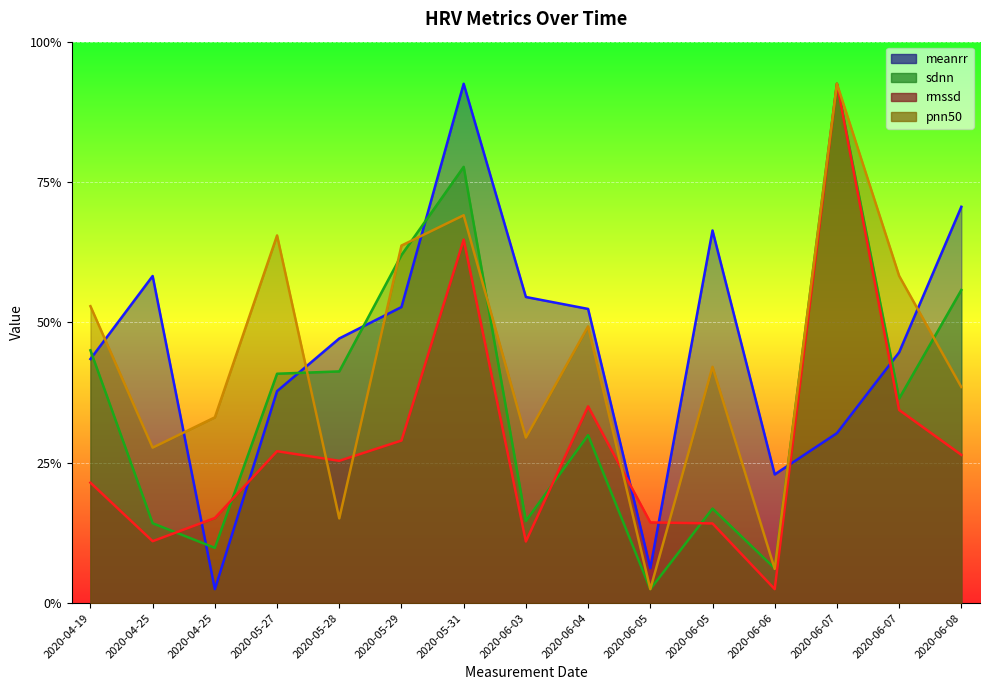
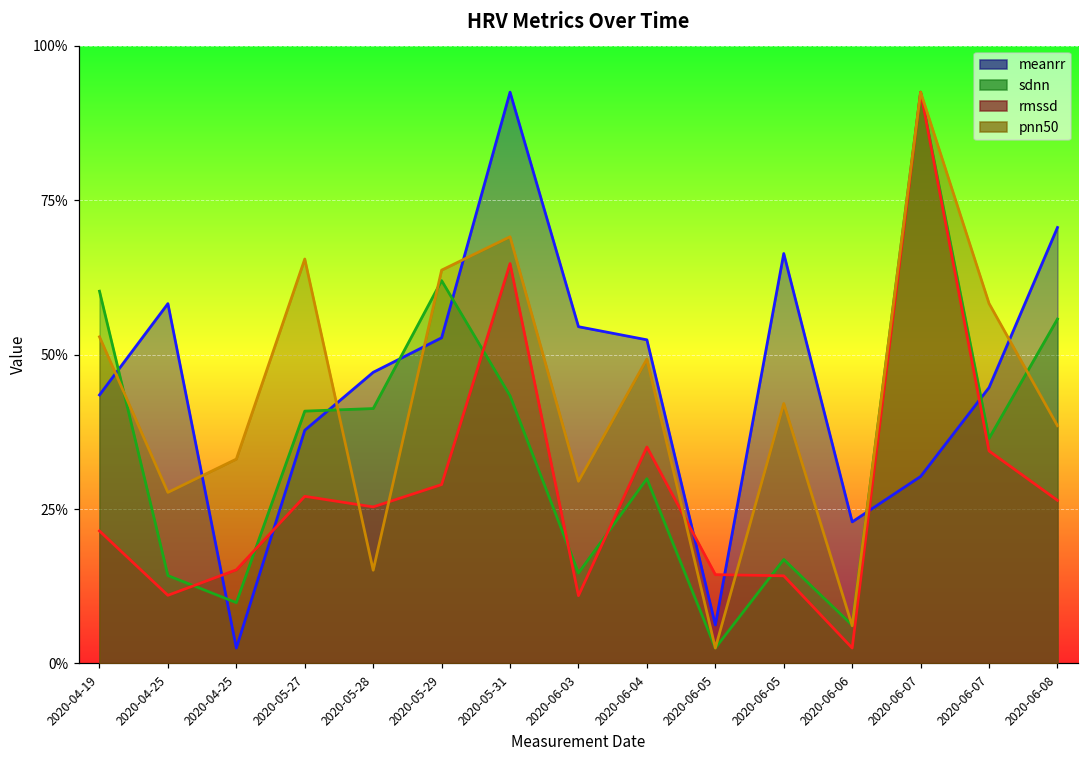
sdnn, 2020-04-19: 45% -> 60%
sdnn, 2020-05-31: 78% -> 43%
